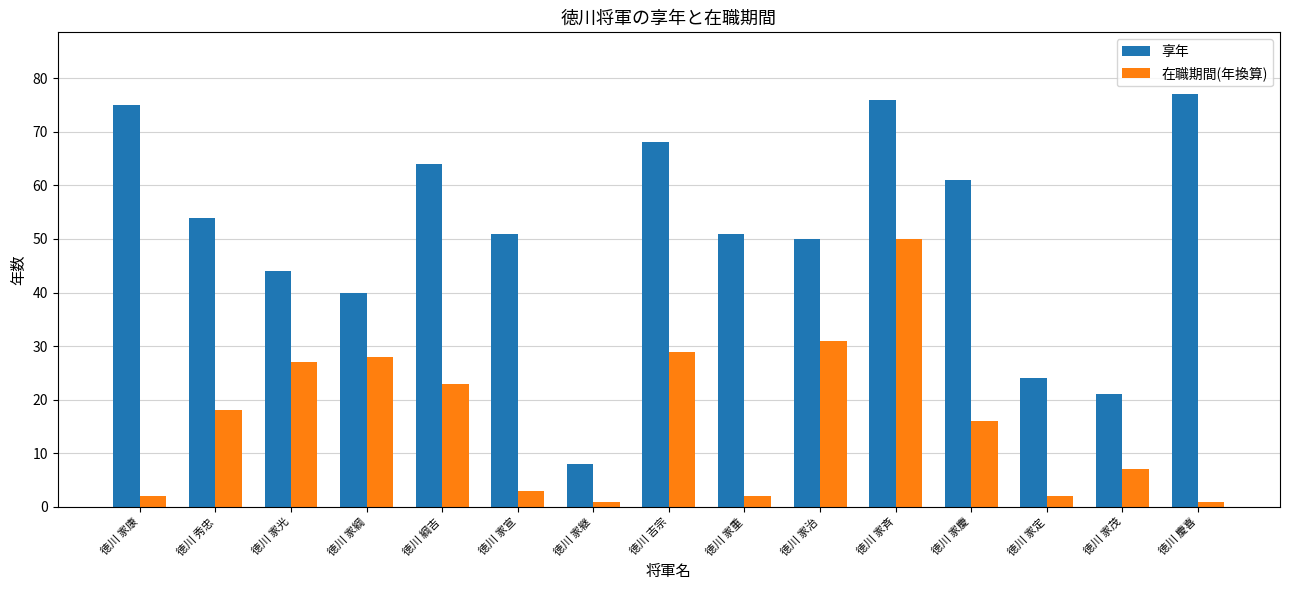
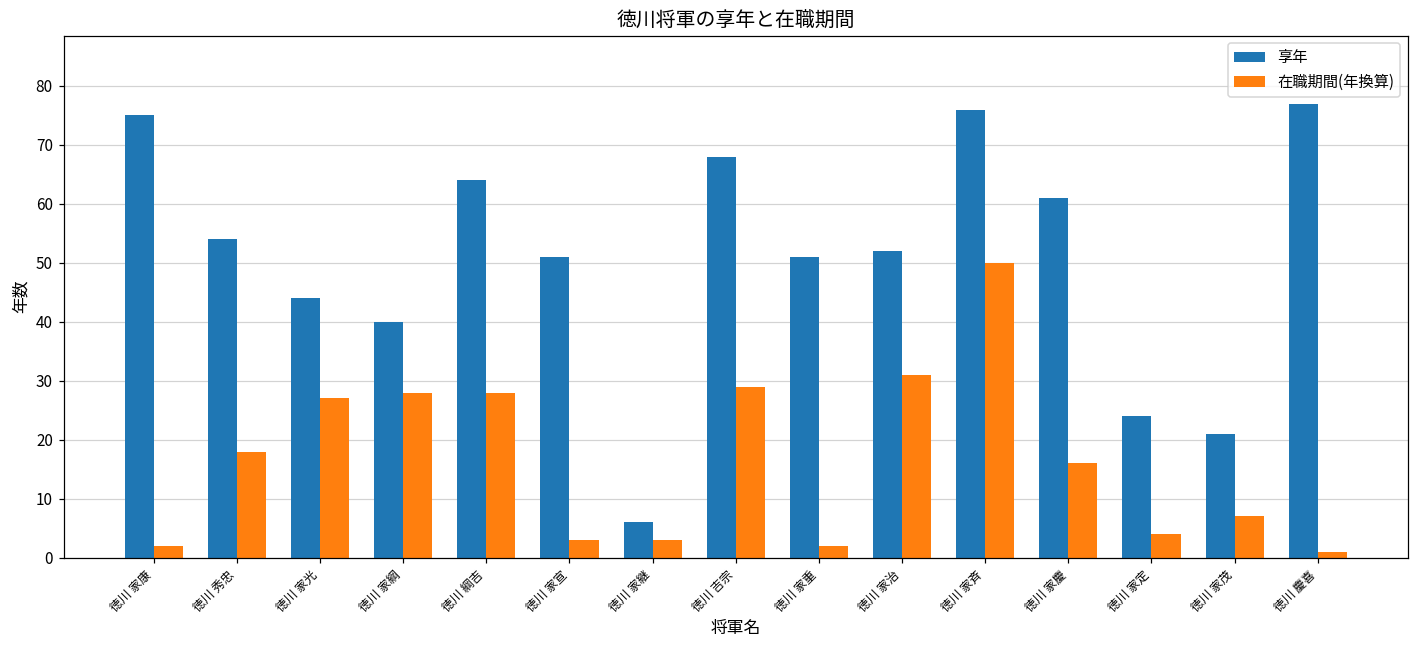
在職期間(年換算), 徳川 綱吉: 23 -> 28
享年, 徳川 家継: 8 -> 6
在職期間(年換算), 徳川 家継: 1 -> 3
享年, 徳川 家治: 50 -> 52
在職期間(年換算), 徳川 家定: 2 -> 4
